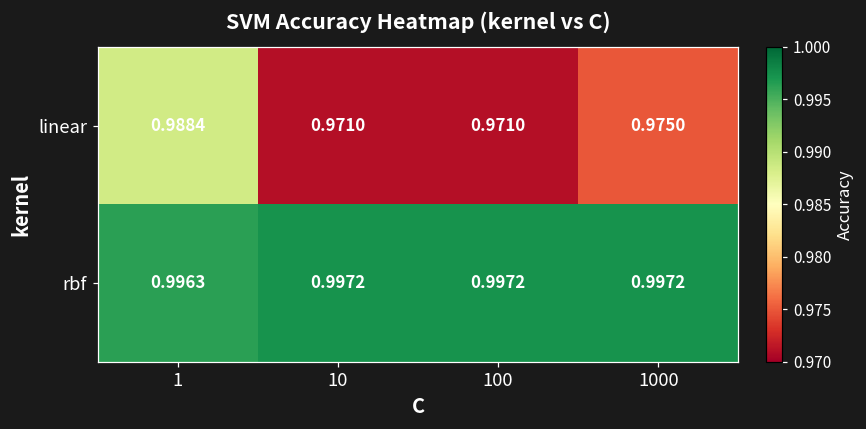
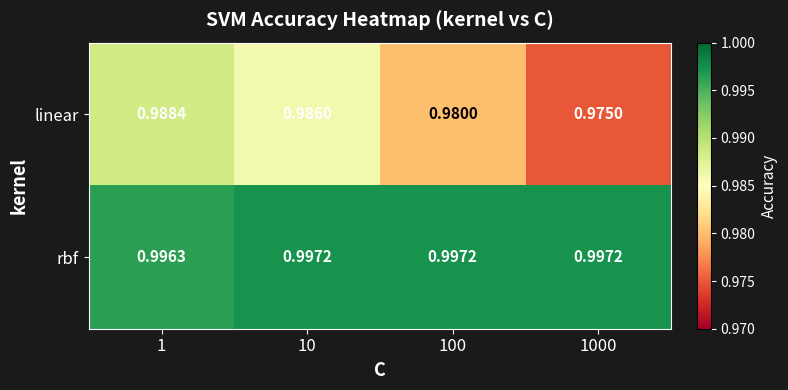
linear, 10: 0.9710 -> 0.9860
linear, 100: 0.9710 -> 0.9800
